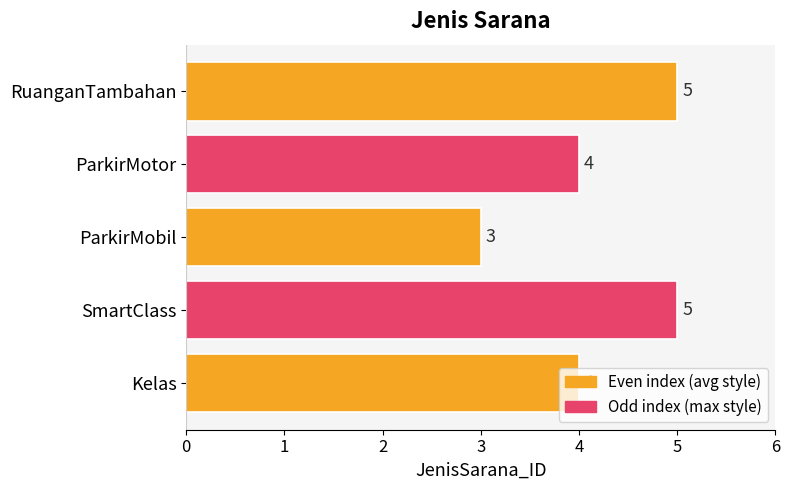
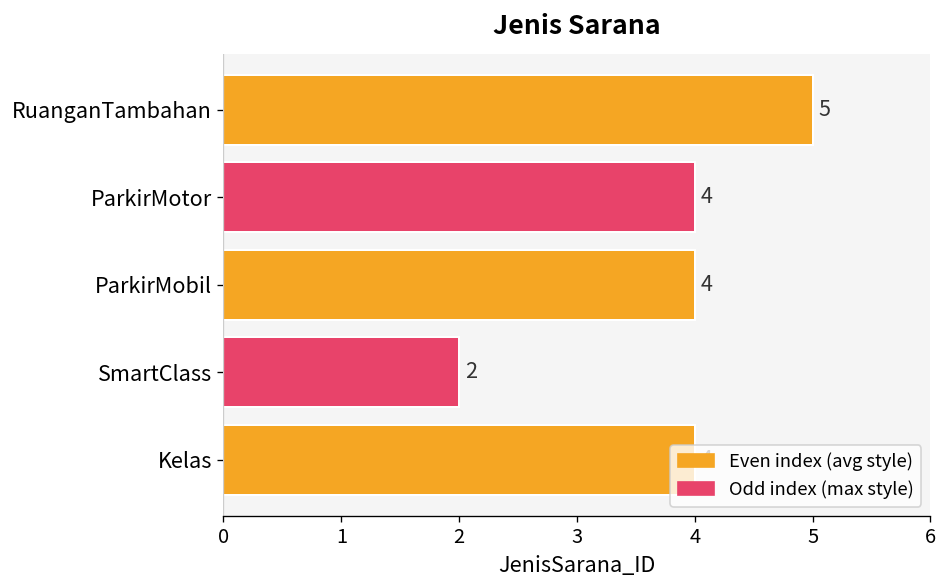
ParkirMobil: 3 -> 4
SmartClass: 5 -> 2
